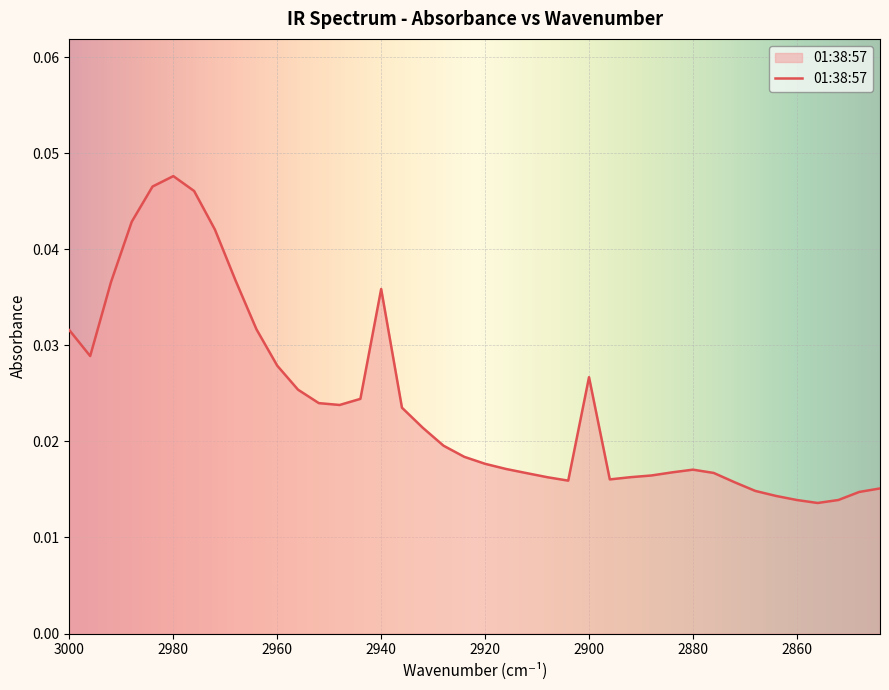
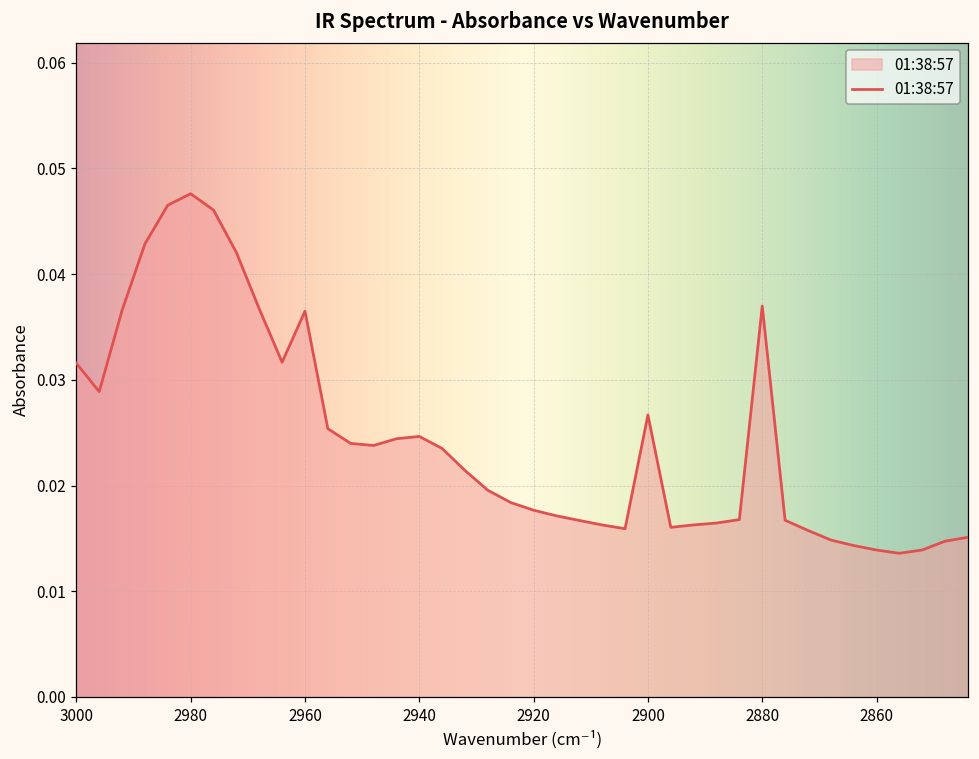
2960: 0.028 -> 0.037
2940: 0.036 -> 0.025
2880: 0.017 -> 0.037
